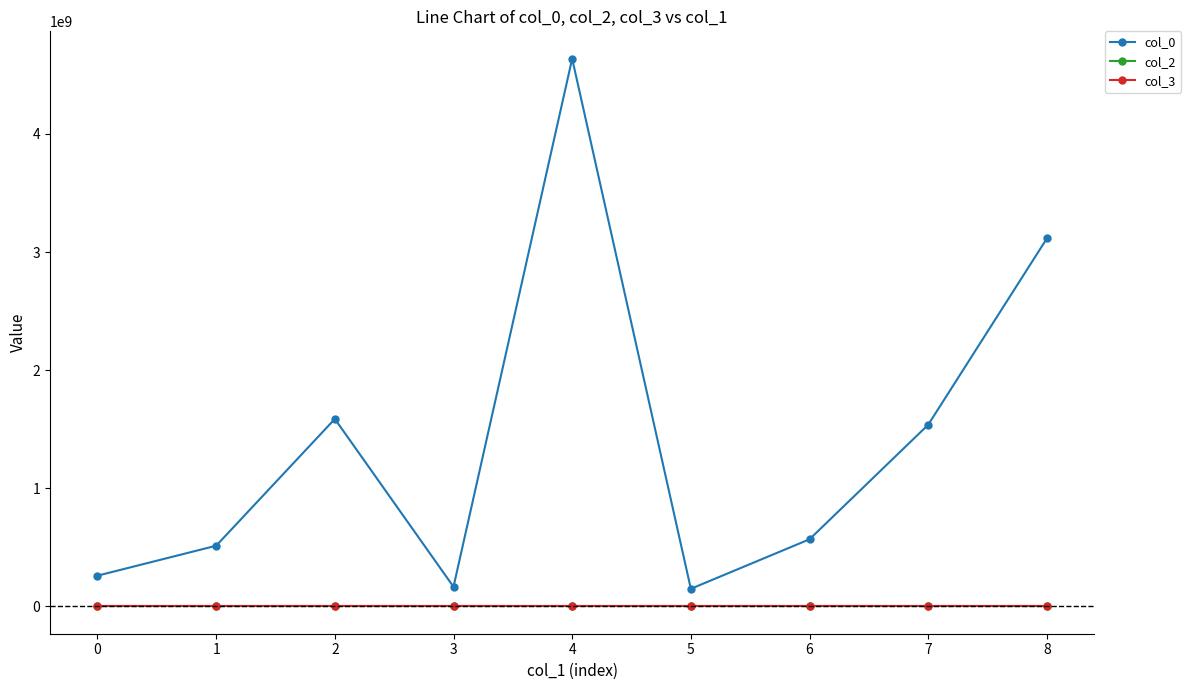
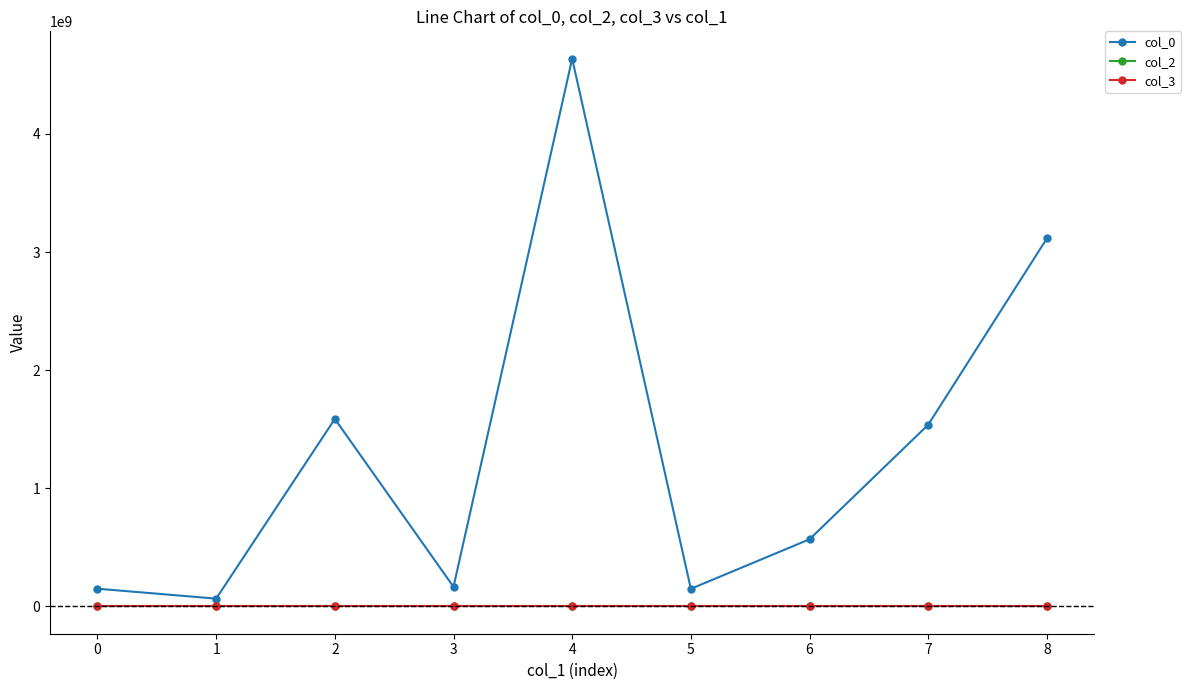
col_0, 0: 260000000 -> 150000000
col_0, 1: 510000000 -> 70000000
